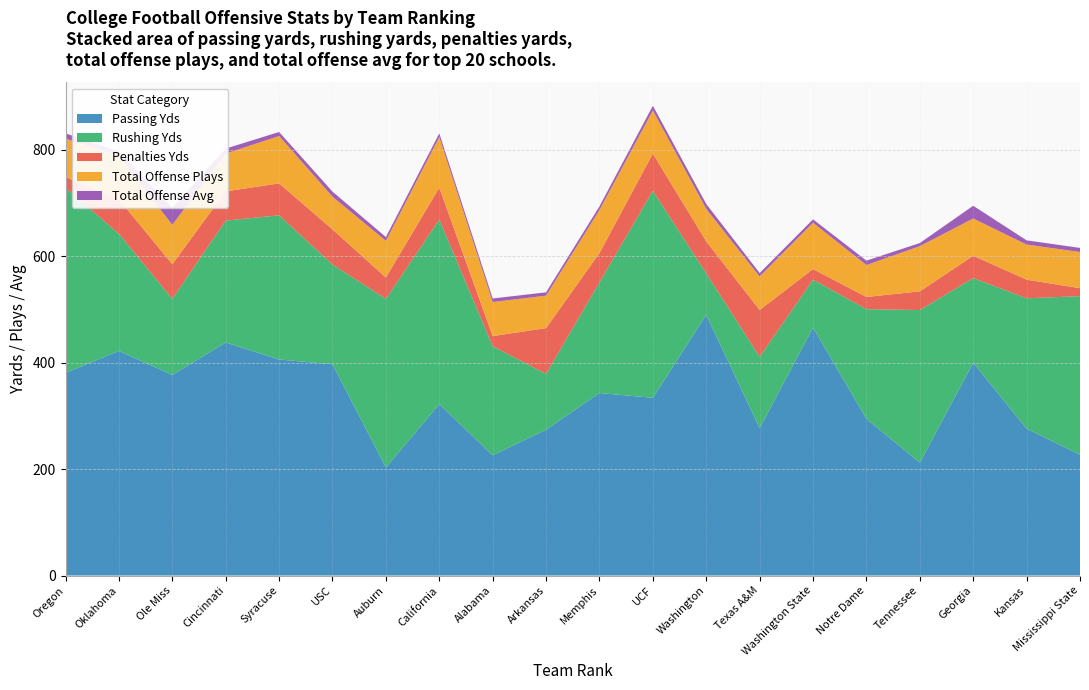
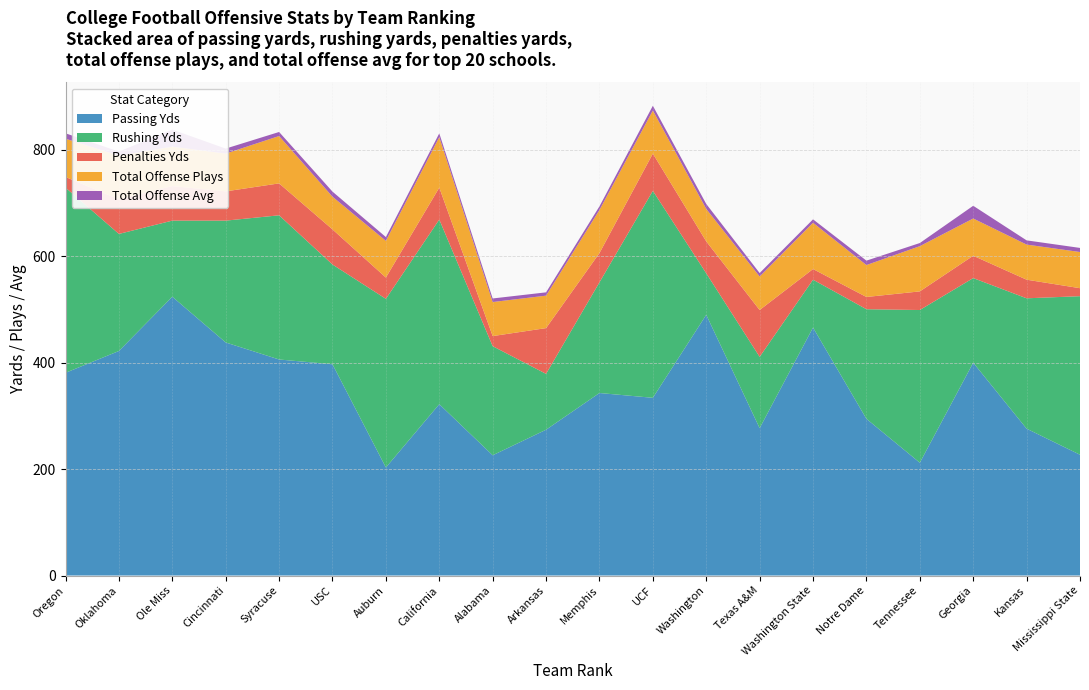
Passing Yds, Ole Miss: 380 -> 520
